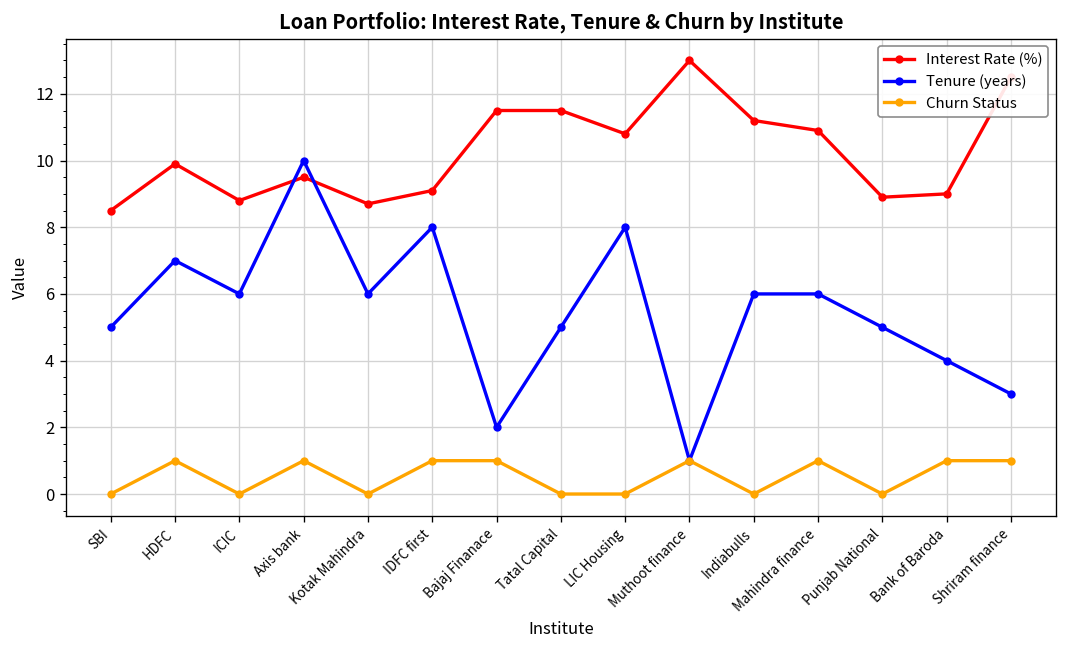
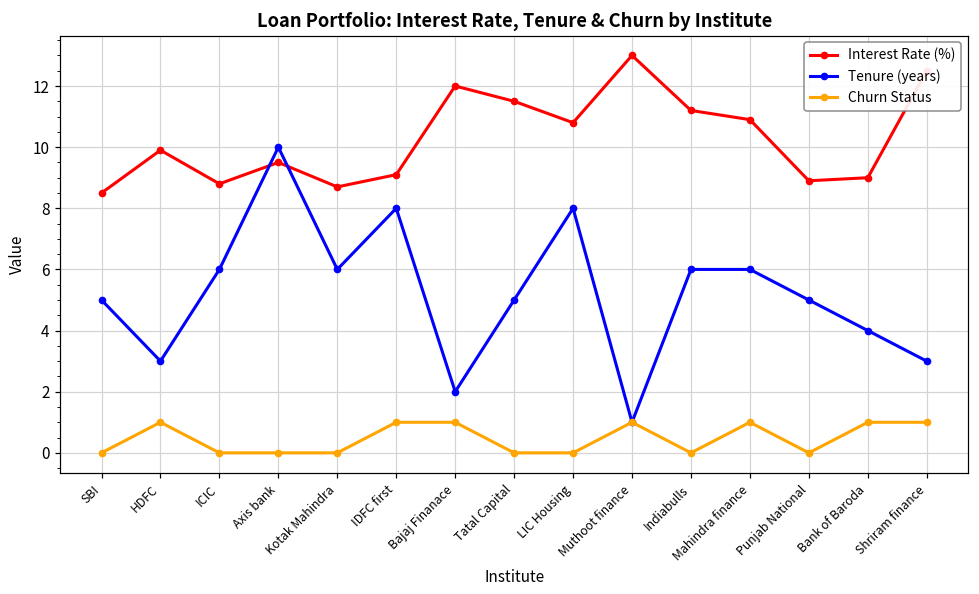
Tenure (years), HDFC: 7 -> 3
Churn Status, Axis bank: 1 -> 0
Interest Rate (%), Bajaj Finanace: 11.5 -> 12.0
